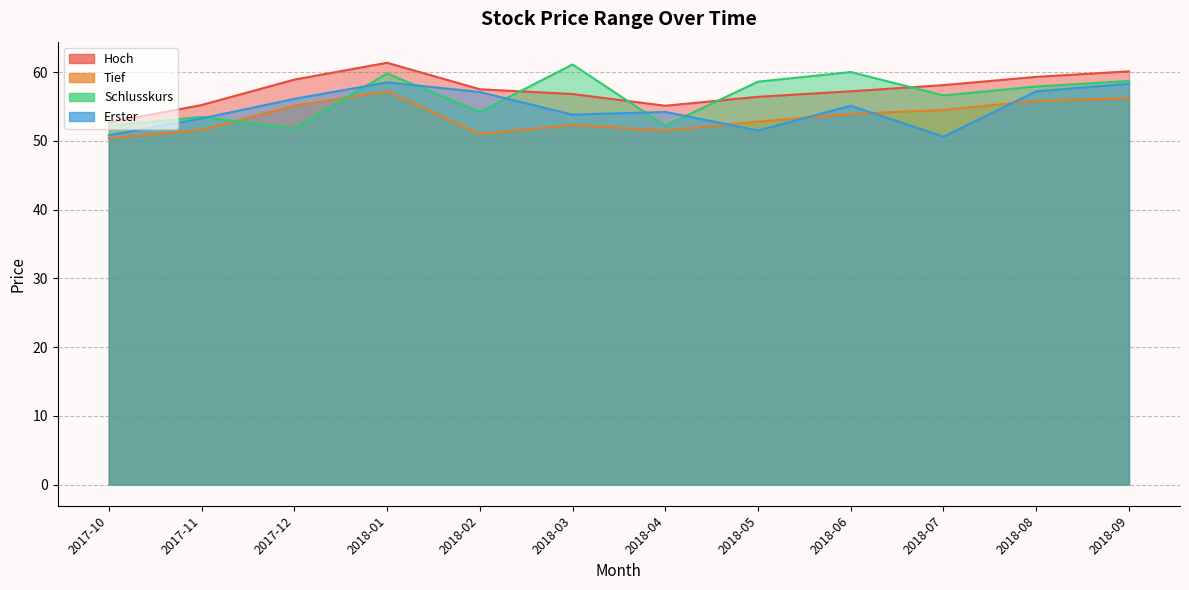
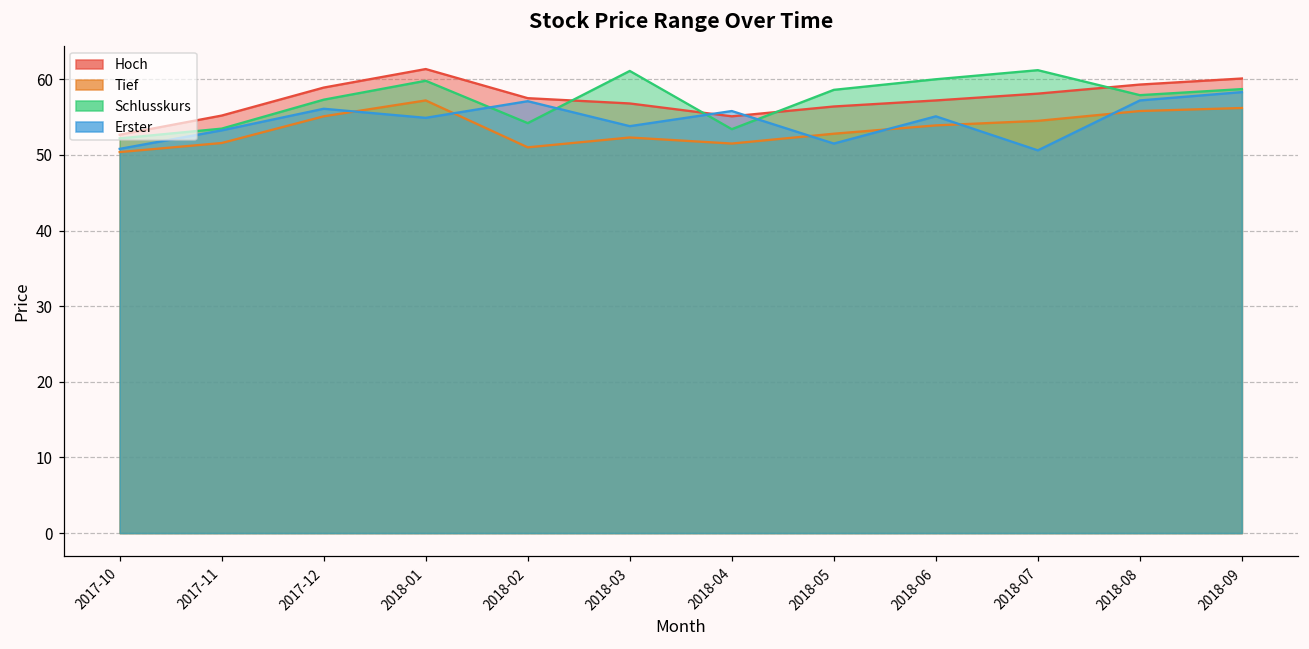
Schlusskurs, 2017-12: 52 -> 57
Erster, 2018-01: 59 -> 55
Schlusskurs, 2018-04: 52 -> 53
Erster, 2018-04: 54 -> 56
Schlusskurs, 2018-07: 57 -> 61
